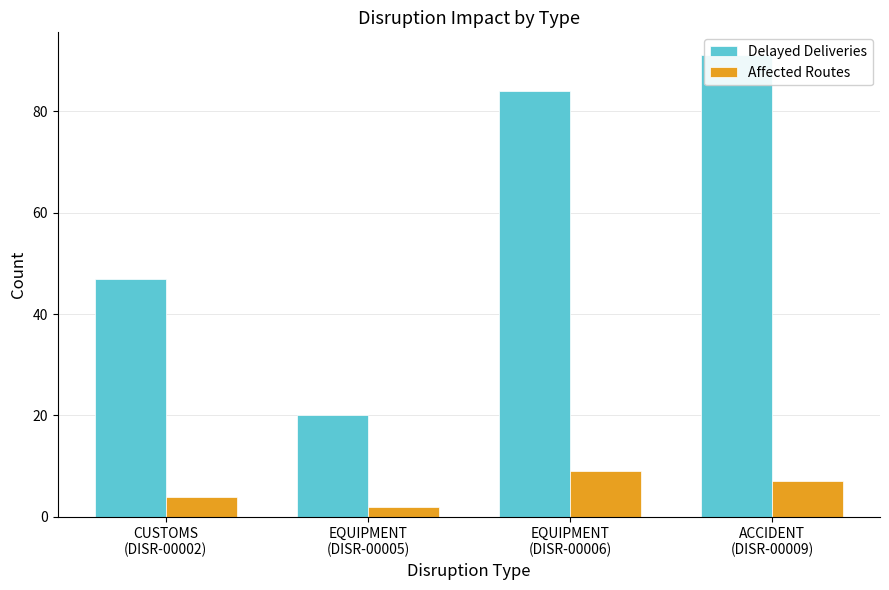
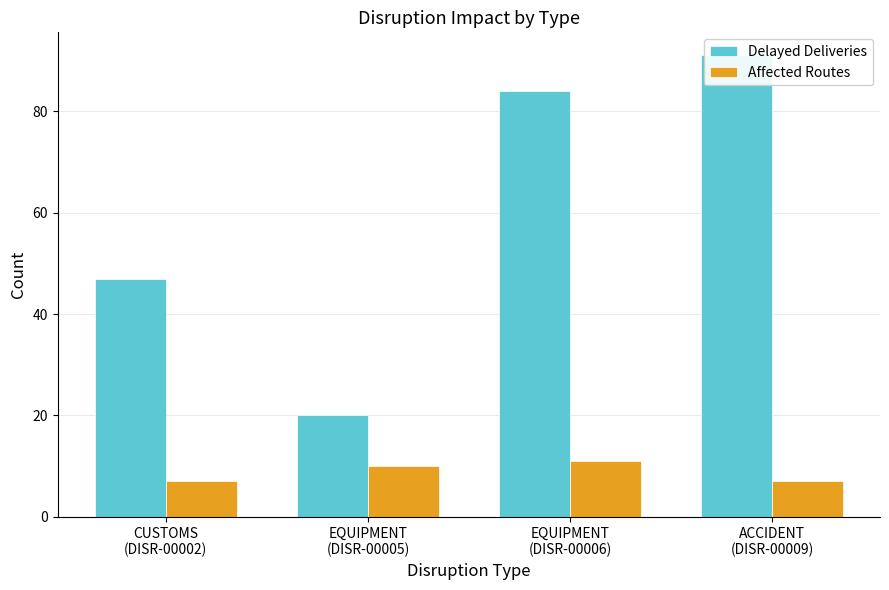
Affected Routes, CUSTOMS (DISR-00002): 4 -> 7
Affected Routes, EQUIPMENT (DISR-00005): 2 -> 10
Affected Routes, EQUIPMENT (DISR-00006): 9 -> 11
